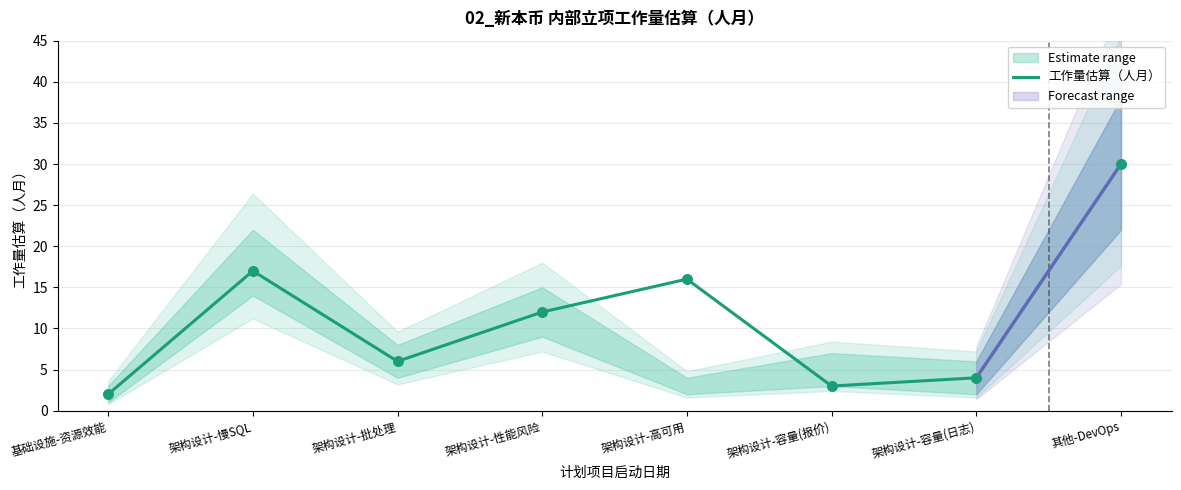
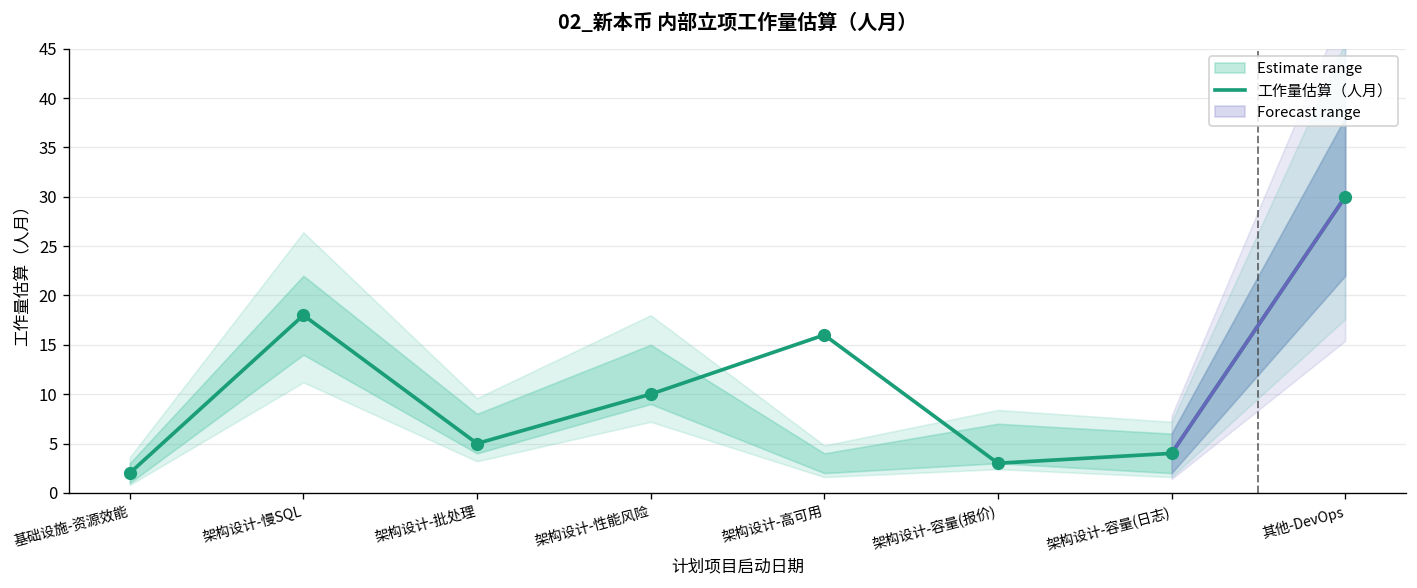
工作量估算（人月）, 架构设计-慢SQL: 17 -> 18
工作量估算（人月）, 架构设计-批处理: 6 -> 5
工作量估算（人月）, 架构设计-性能风险: 12 -> 10
